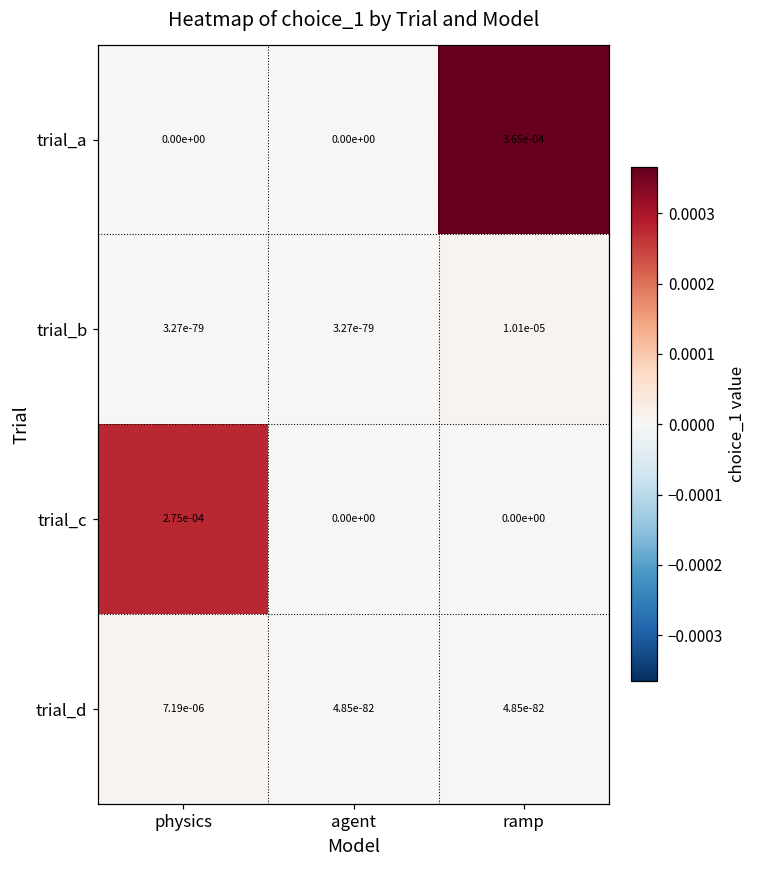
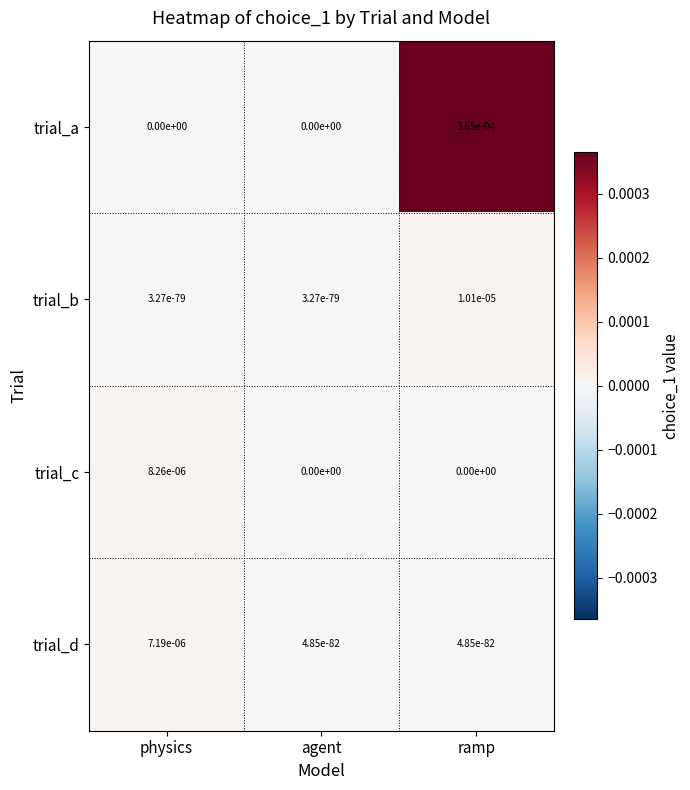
trial_c, physics: 2.75e-04 -> 8.26e-06
